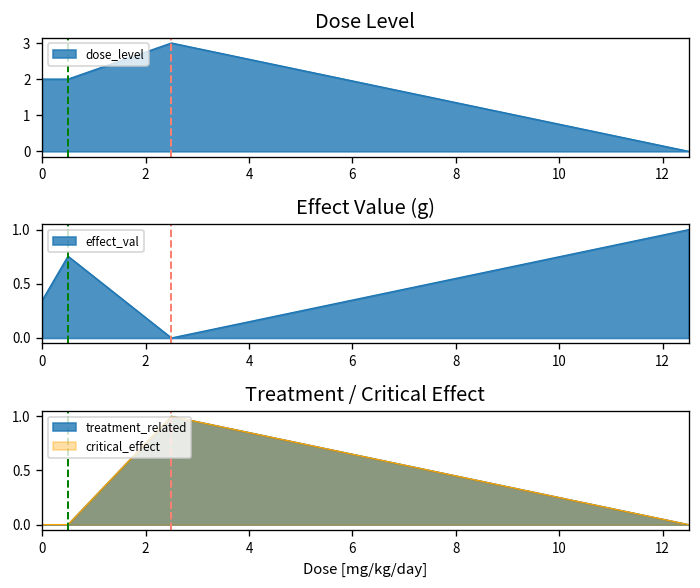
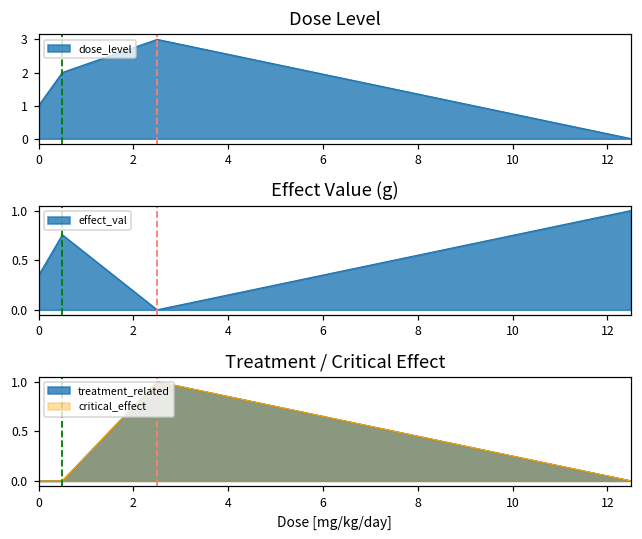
Dose Level, 0: 2 -> 1
